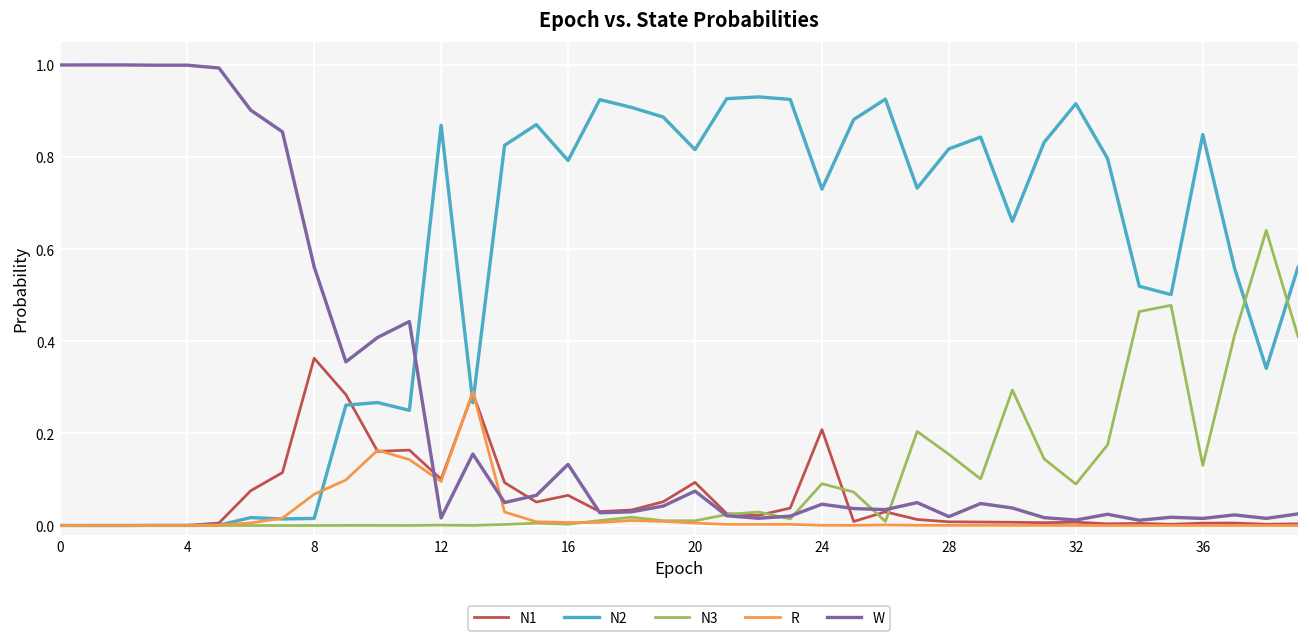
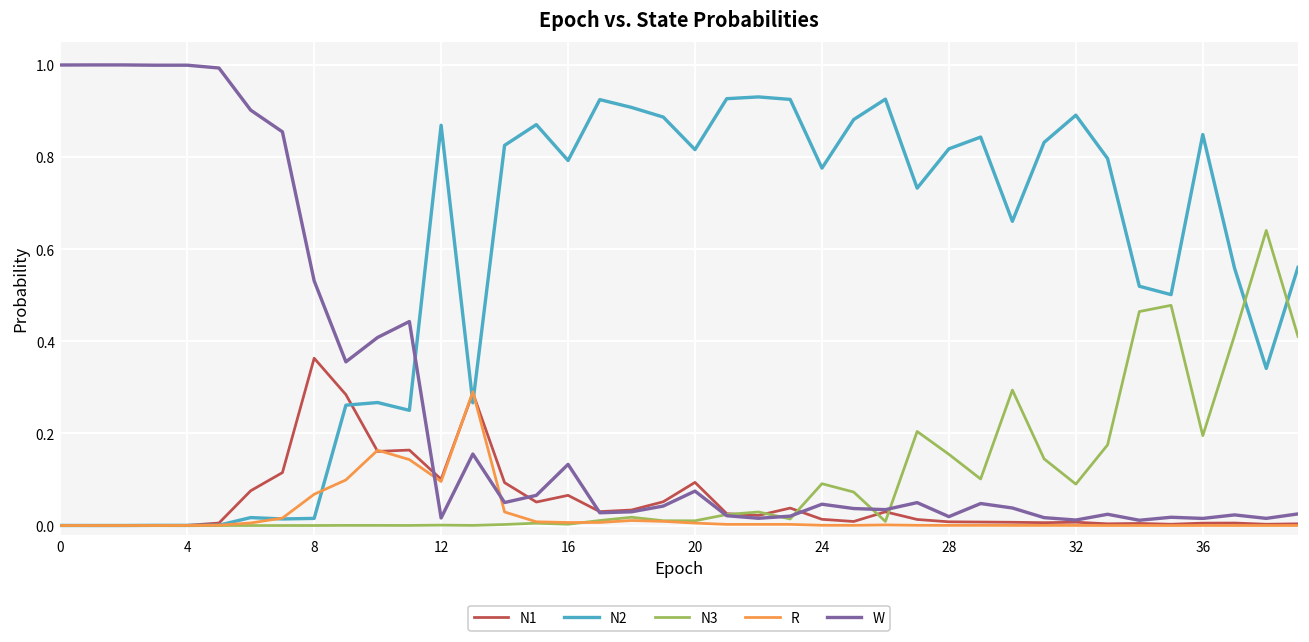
W, 8: 0.56 -> 0.53
N1, 24: 0.21 -> 0.01
N2, 24: 0.73 -> 0.78
N2, 32: 0.92 -> 0.89
N3, 36: 0.13 -> 0.20
